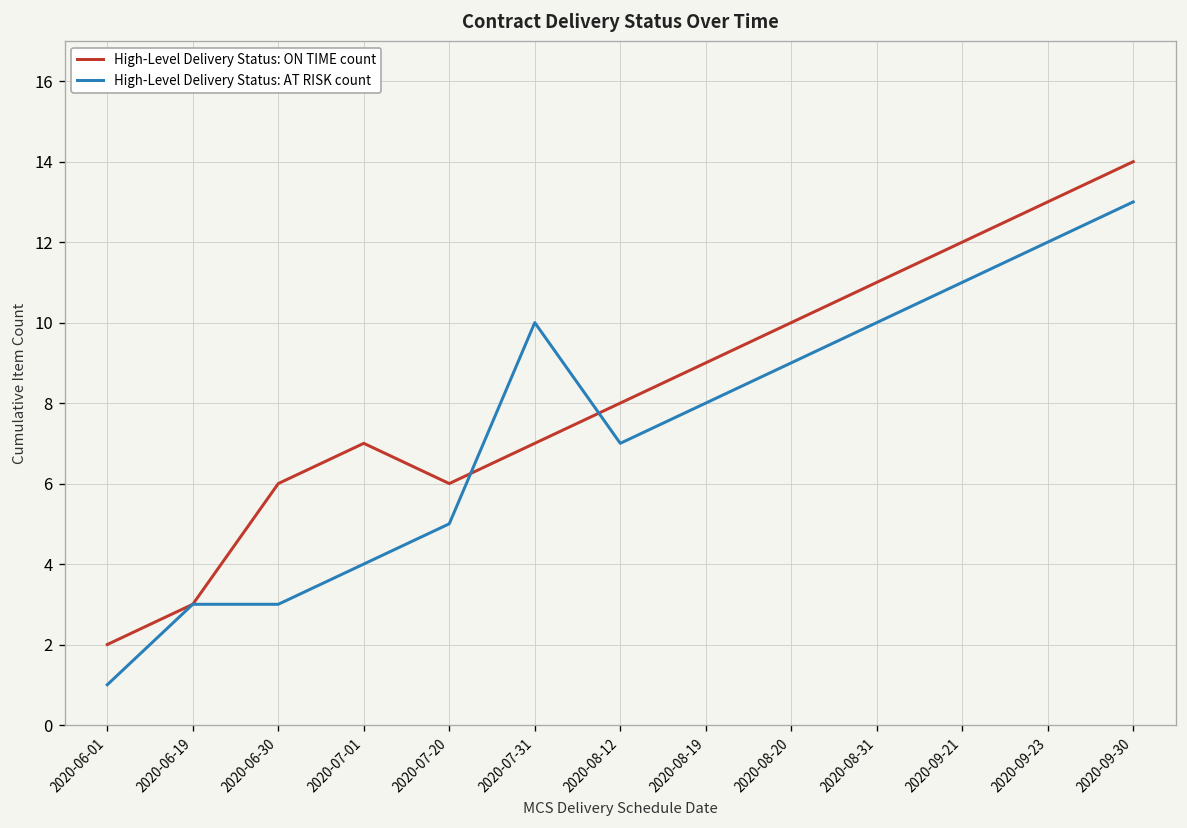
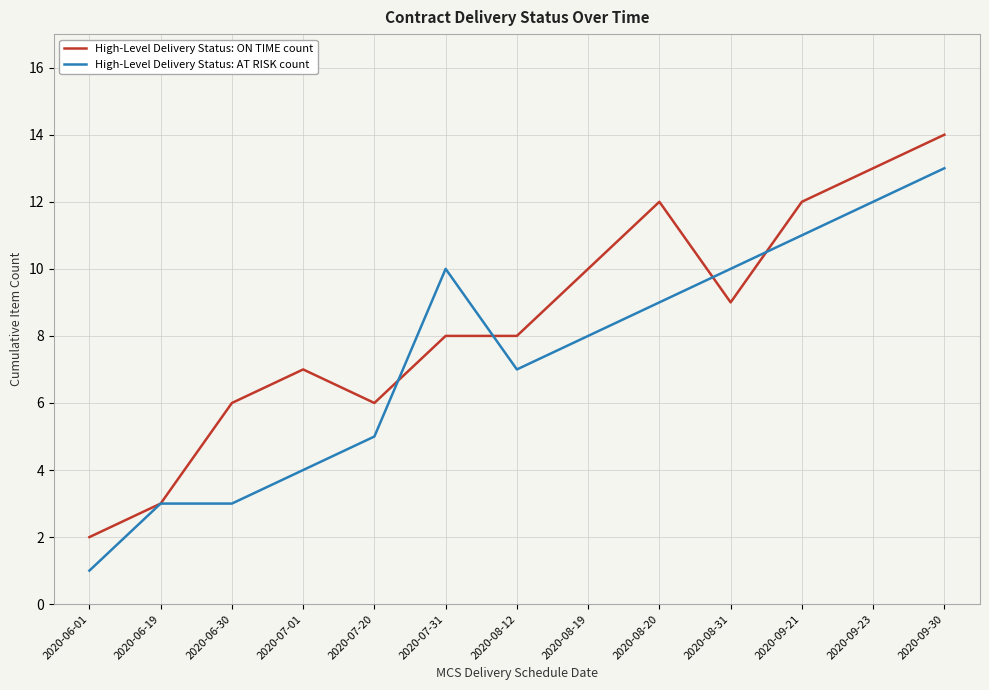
High-Level Delivery Status: ON TIME count, 2020-07-31: 7 -> 8
High-Level Delivery Status: ON TIME count, 2020-08-19: 9 -> 10
High-Level Delivery Status: ON TIME count, 2020-08-20: 10 -> 12
High-Level Delivery Status: ON TIME count, 2020-08-31: 11 -> 9
